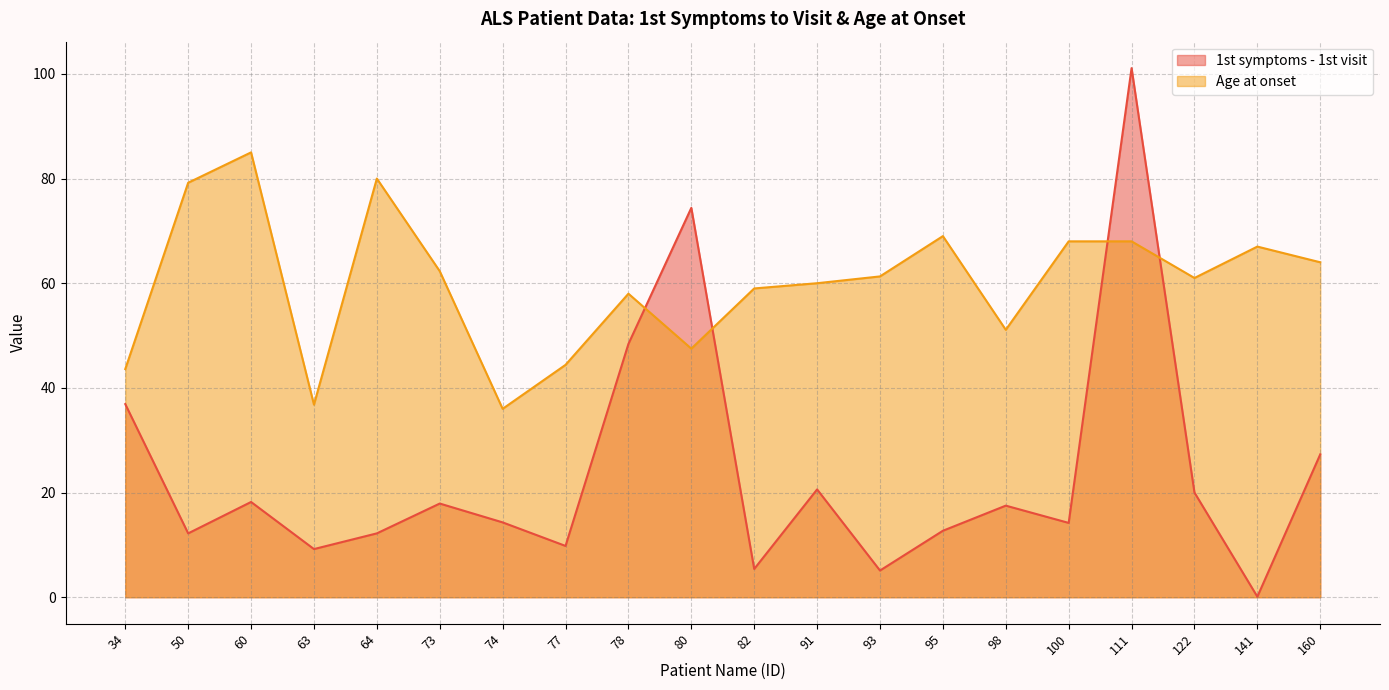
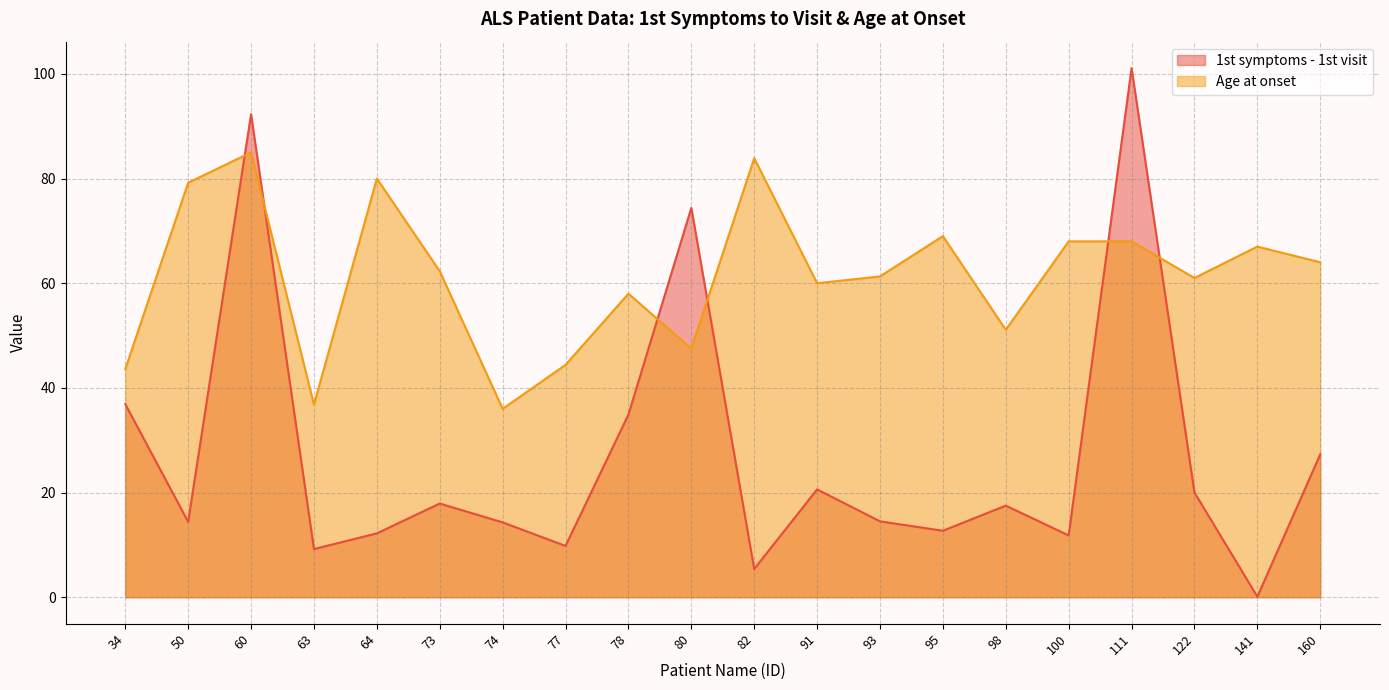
1st symptoms - 1st visit, 50: 12 -> 14
1st symptoms - 1st visit, 60: 18 -> 92
1st symptoms - 1st visit, 78: 48 -> 35
Age at onset, 82: 59 -> 84
1st symptoms - 1st visit, 93: 5 -> 15
1st symptoms - 1st visit, 100: 14 -> 12
